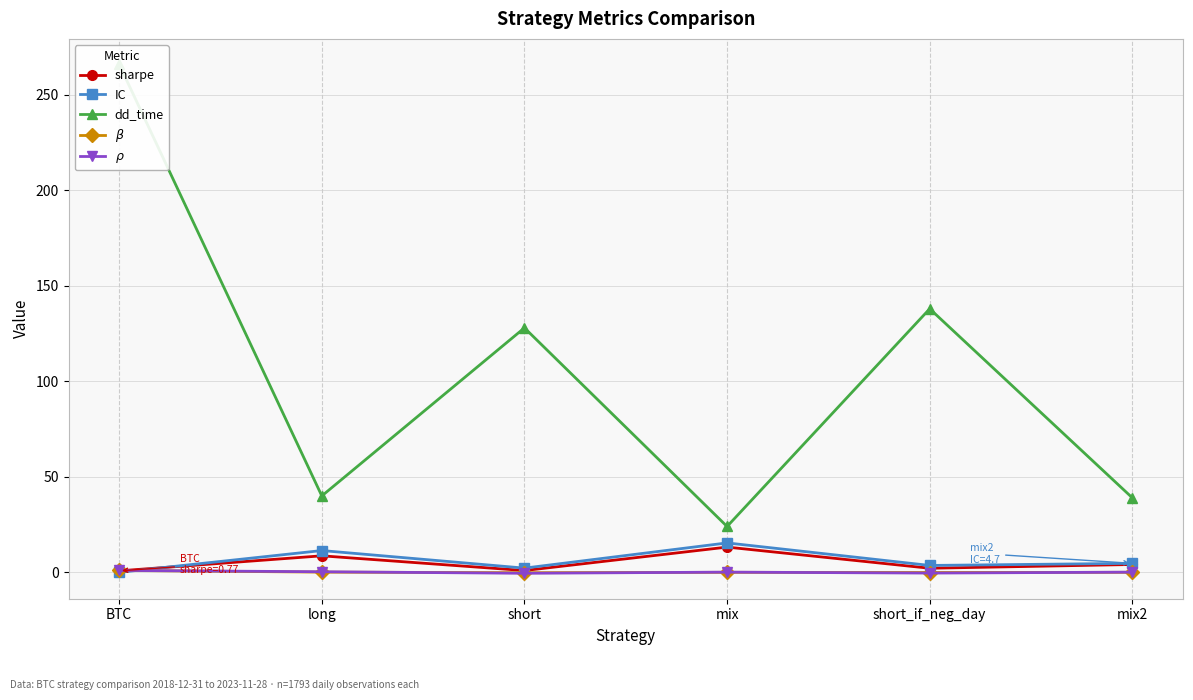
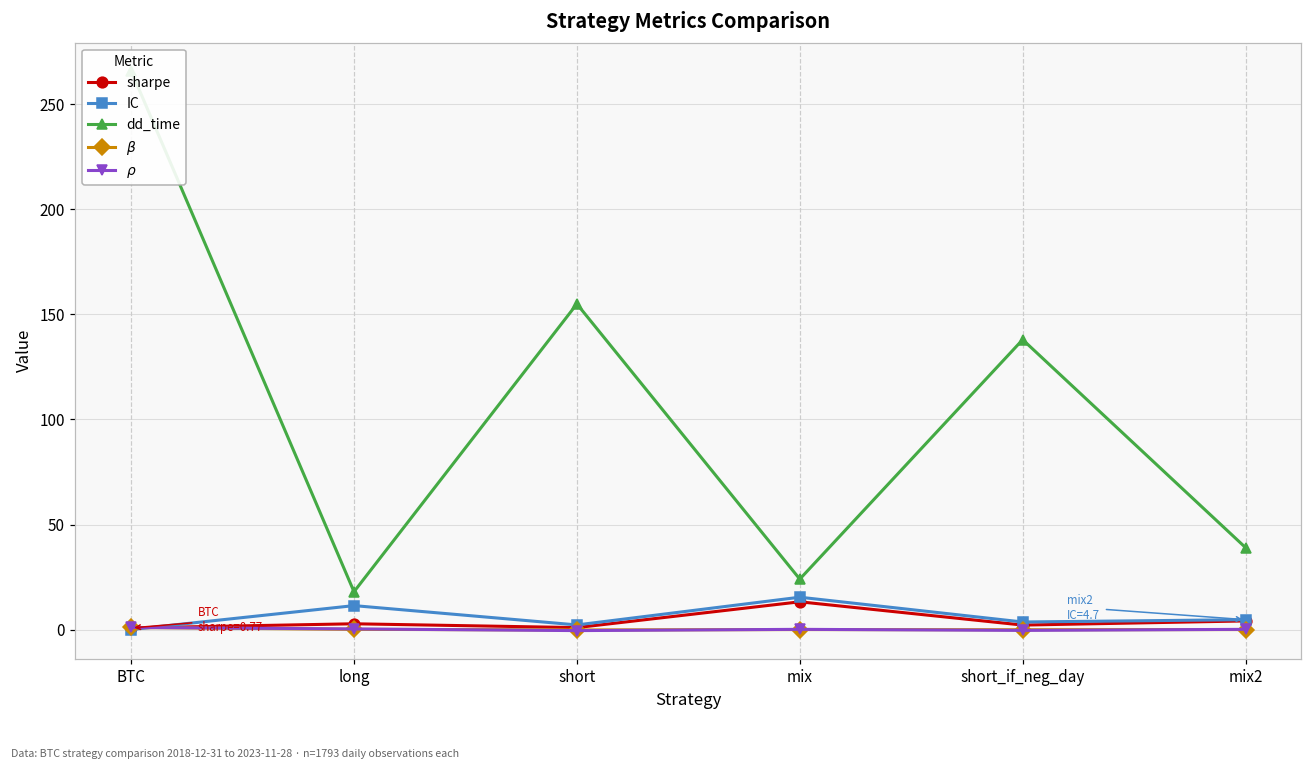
sharpe, long: 9 -> 3
dd_time, long: 40 -> 18
dd_time, short: 128 -> 155
